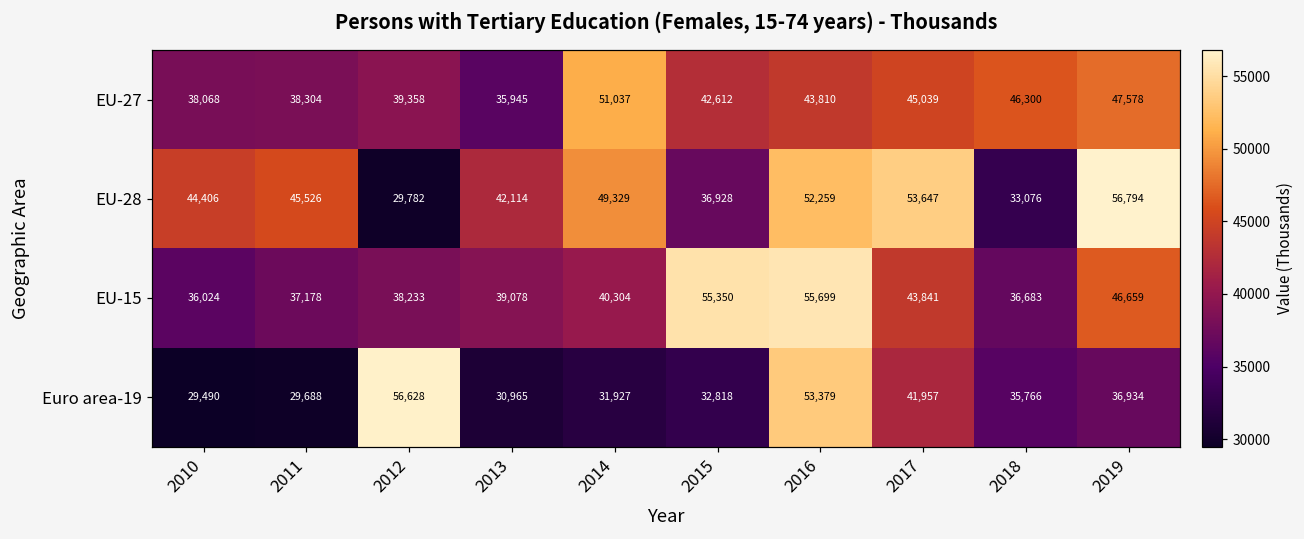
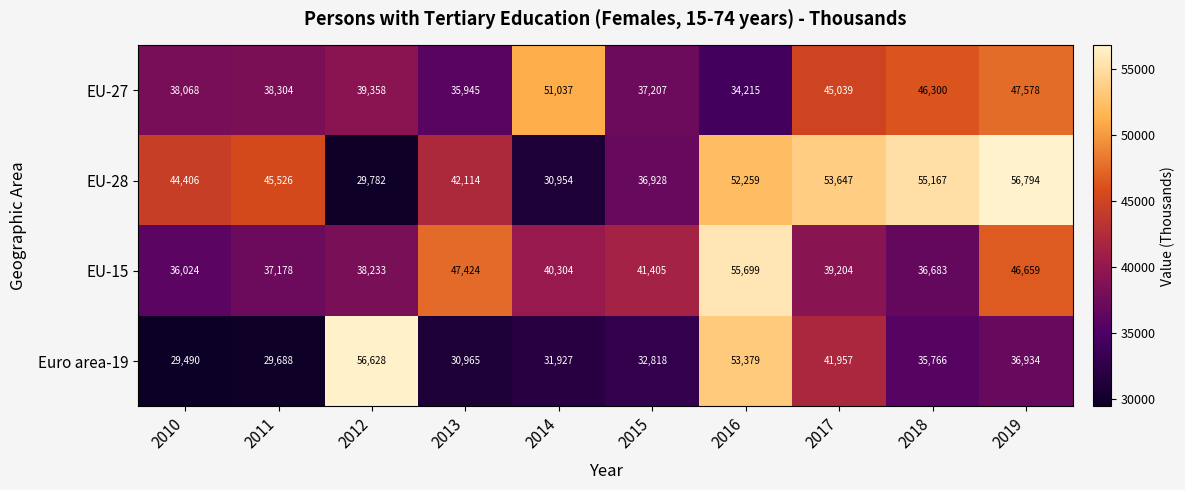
EU-27, 2015: 42,612 -> 37,207
EU-27, 2016: 43,810 -> 34,215
EU-28, 2014: 49,329 -> 30,954
EU-28, 2018: 33,076 -> 55,167
EU-15, 2013: 39,078 -> 47,424
EU-15, 2015: 55,350 -> 41,405
EU-15, 2017: 43,841 -> 39,204
